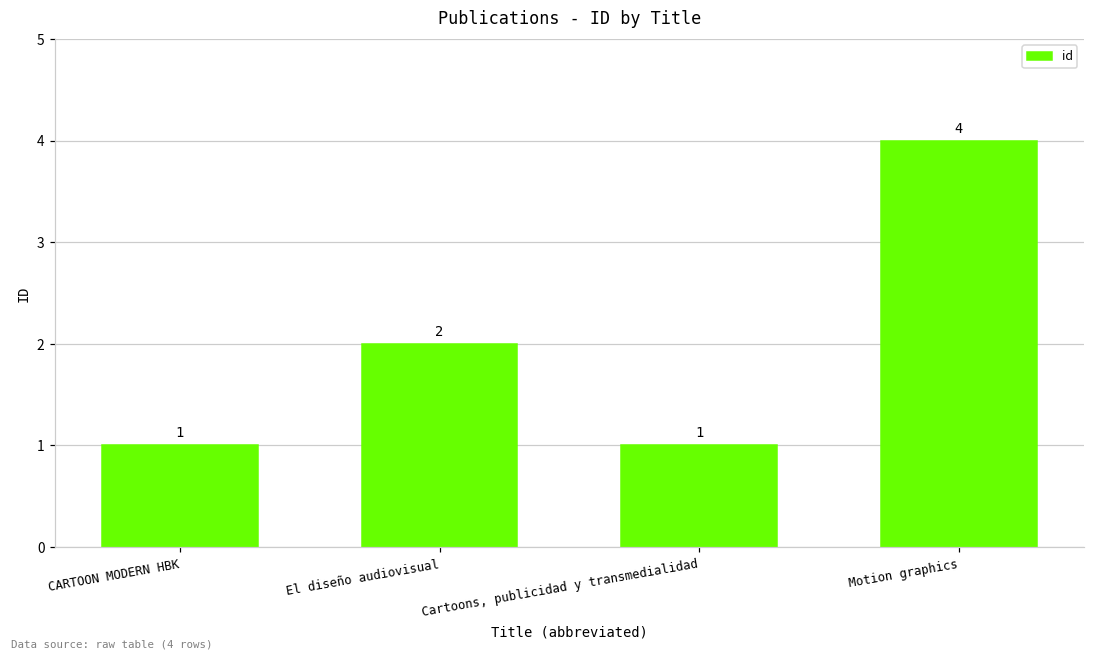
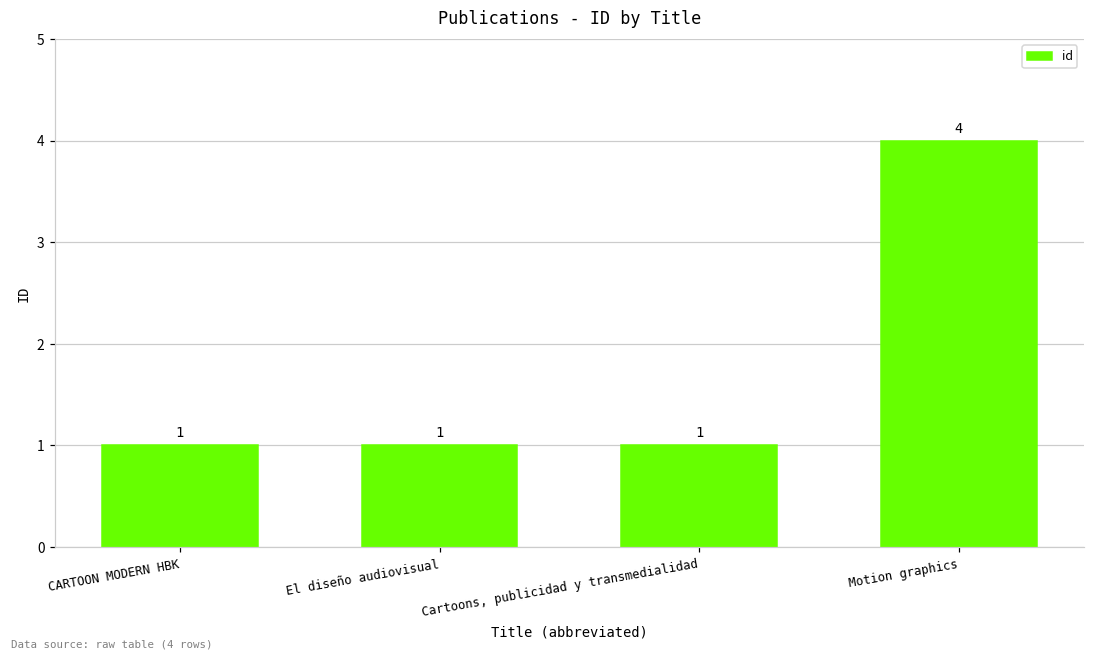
El diseño audiovisual: 2 -> 1
